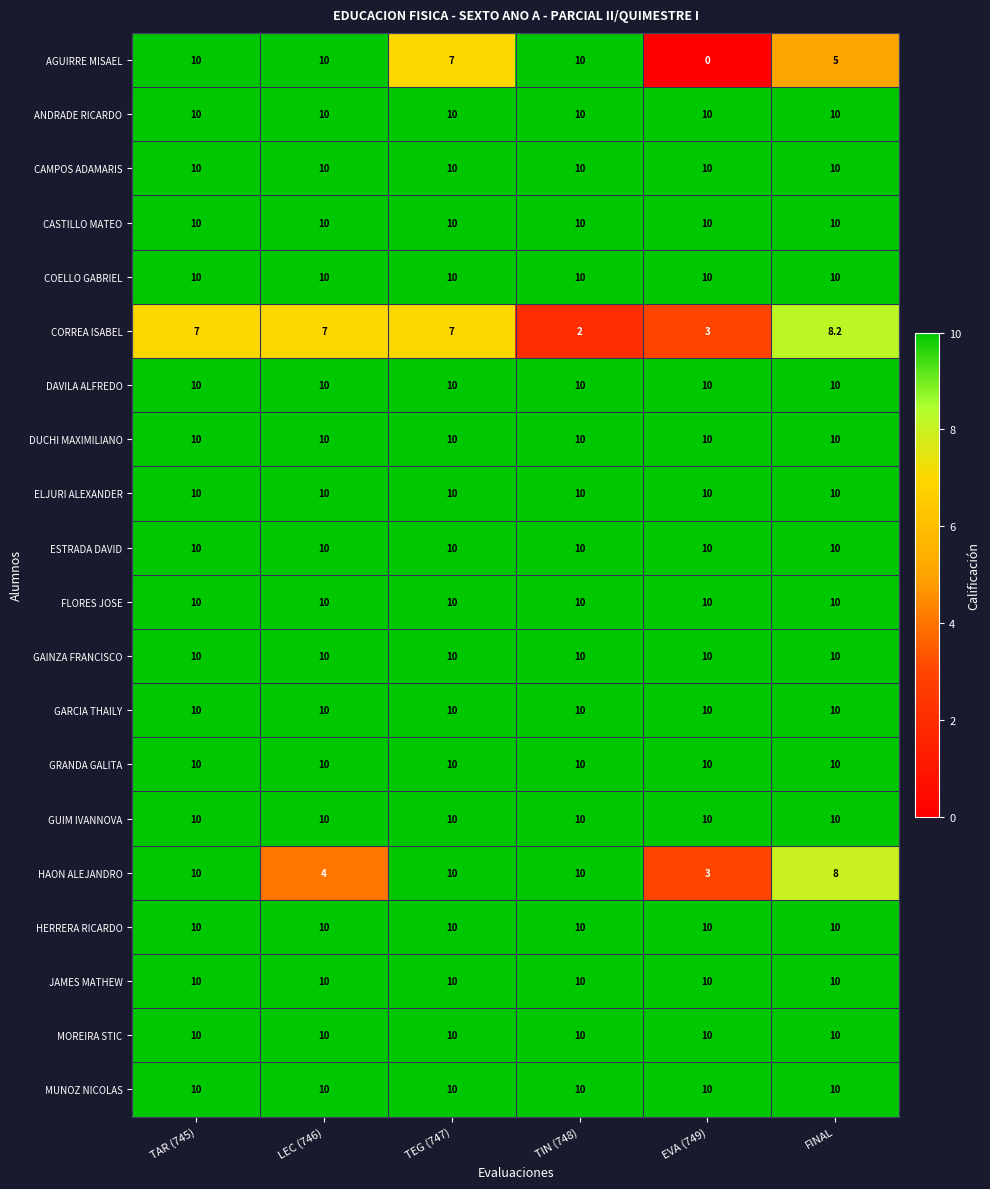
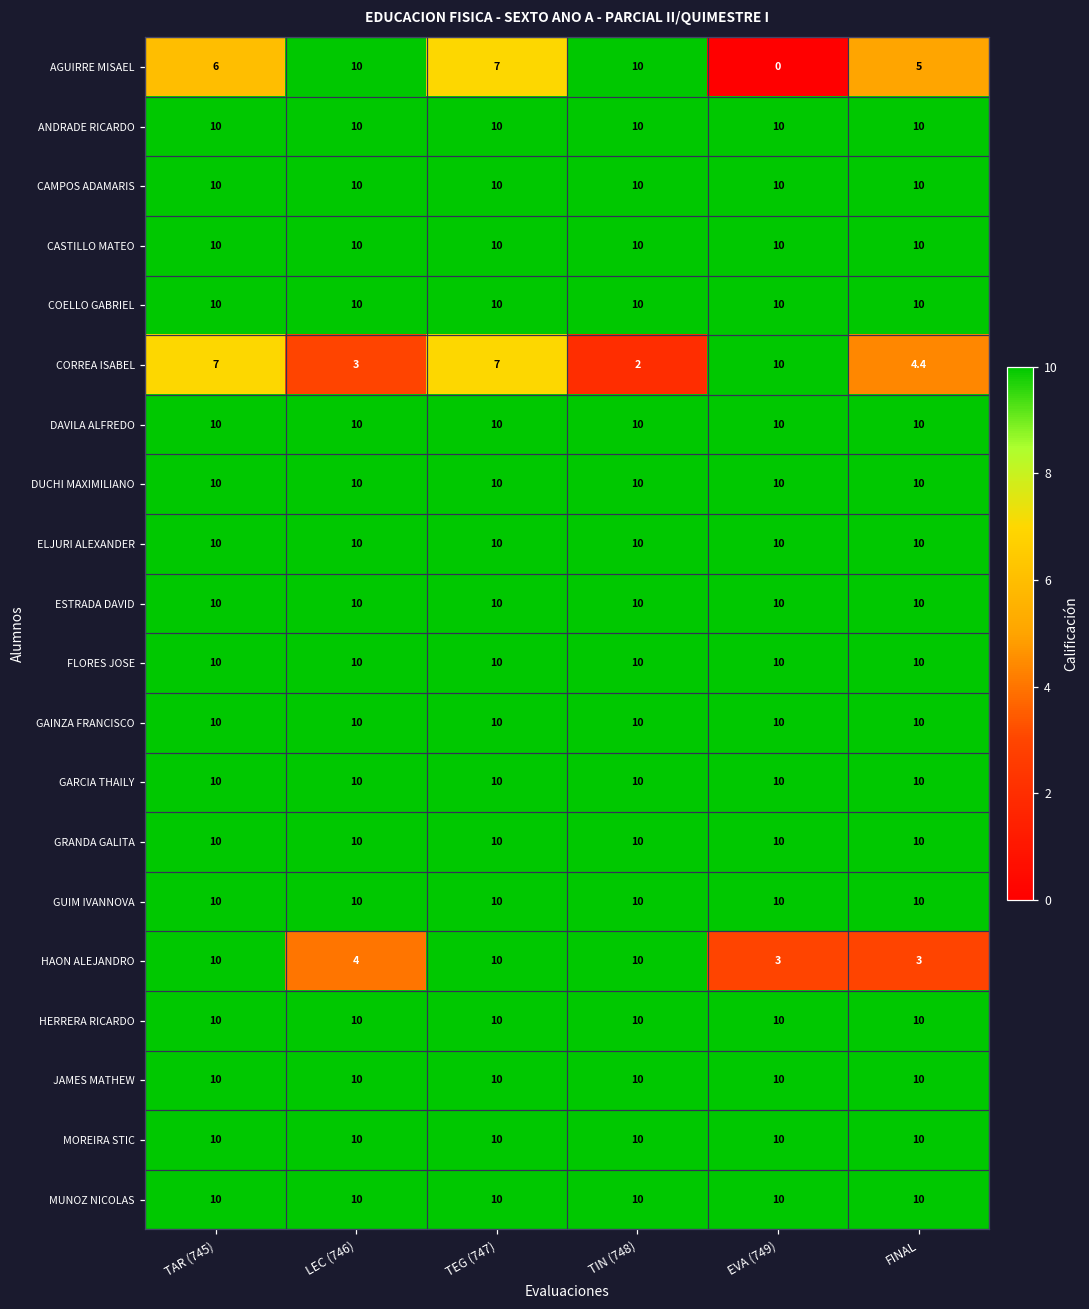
AGUIRRE MISAEL, TAR (745): 10 -> 6
CORREA ISABEL, LEC (746): 7 -> 3
CORREA ISABEL, EVA (749): 3 -> 10
CORREA ISABEL, FINAL: 8.2 -> 4.4
HAON ALEJANDRO, FINAL: 8 -> 3
